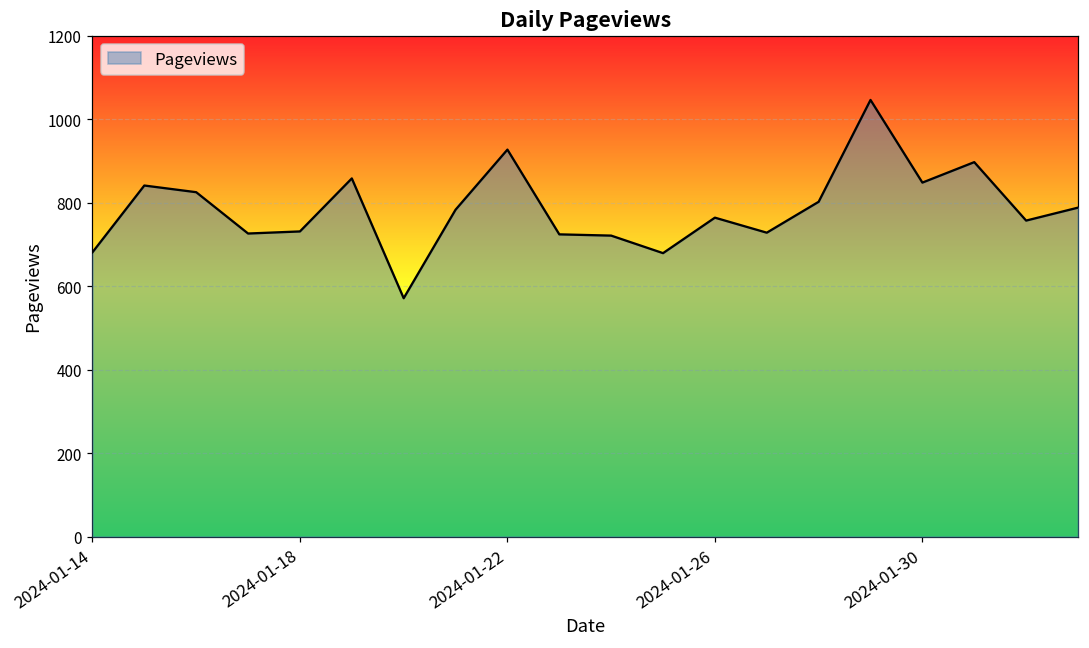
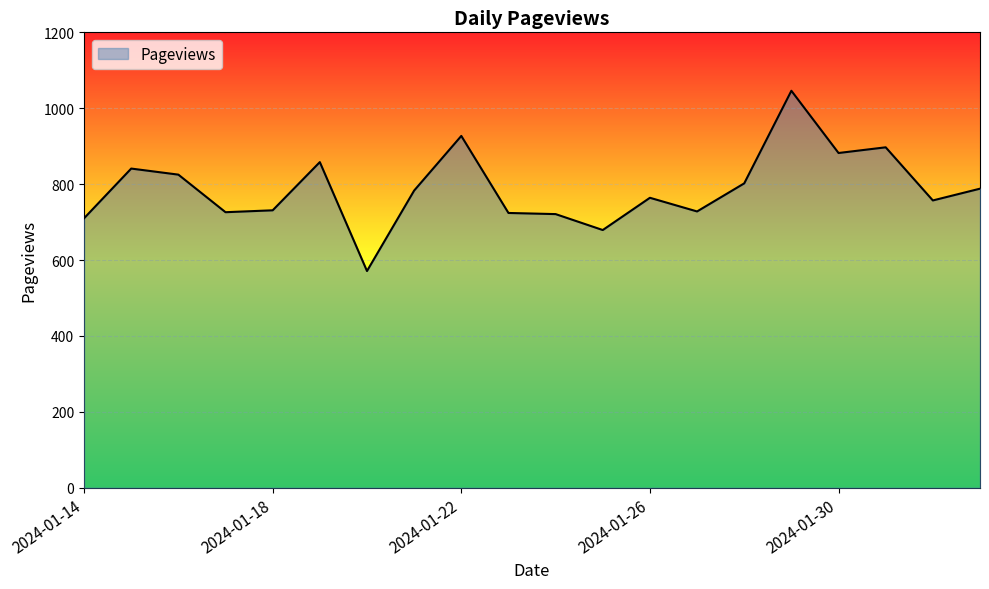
2024-01-14: 680 -> 710
2024-01-30: 850 -> 880
